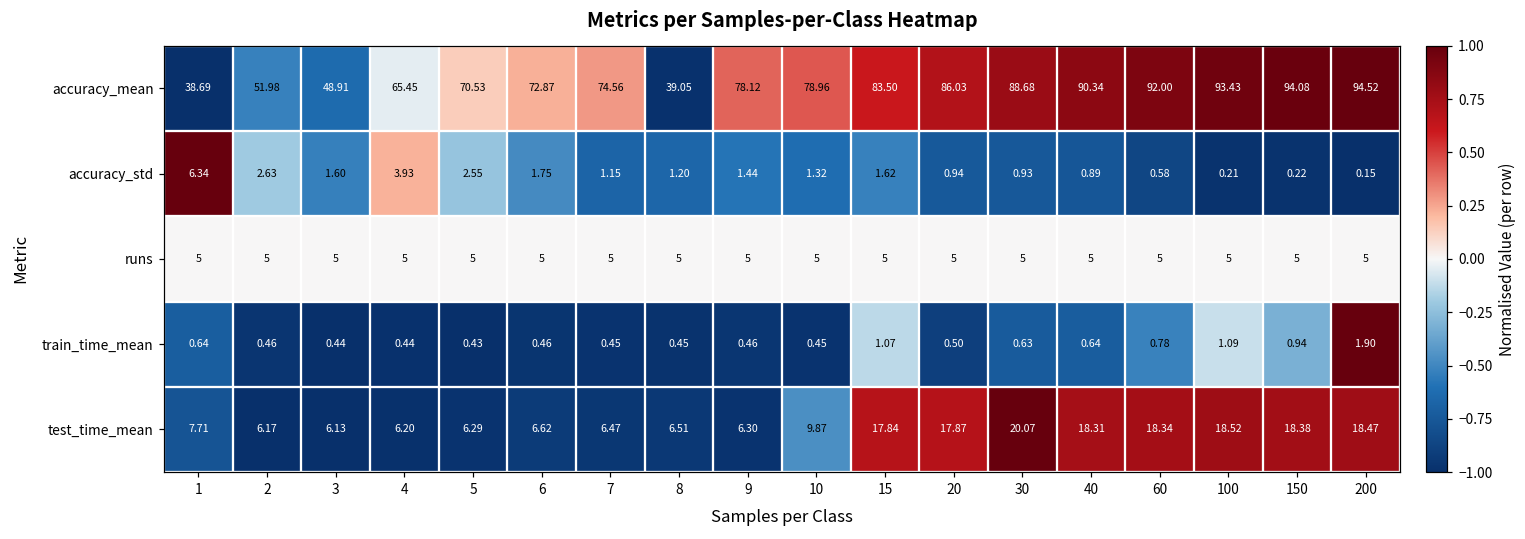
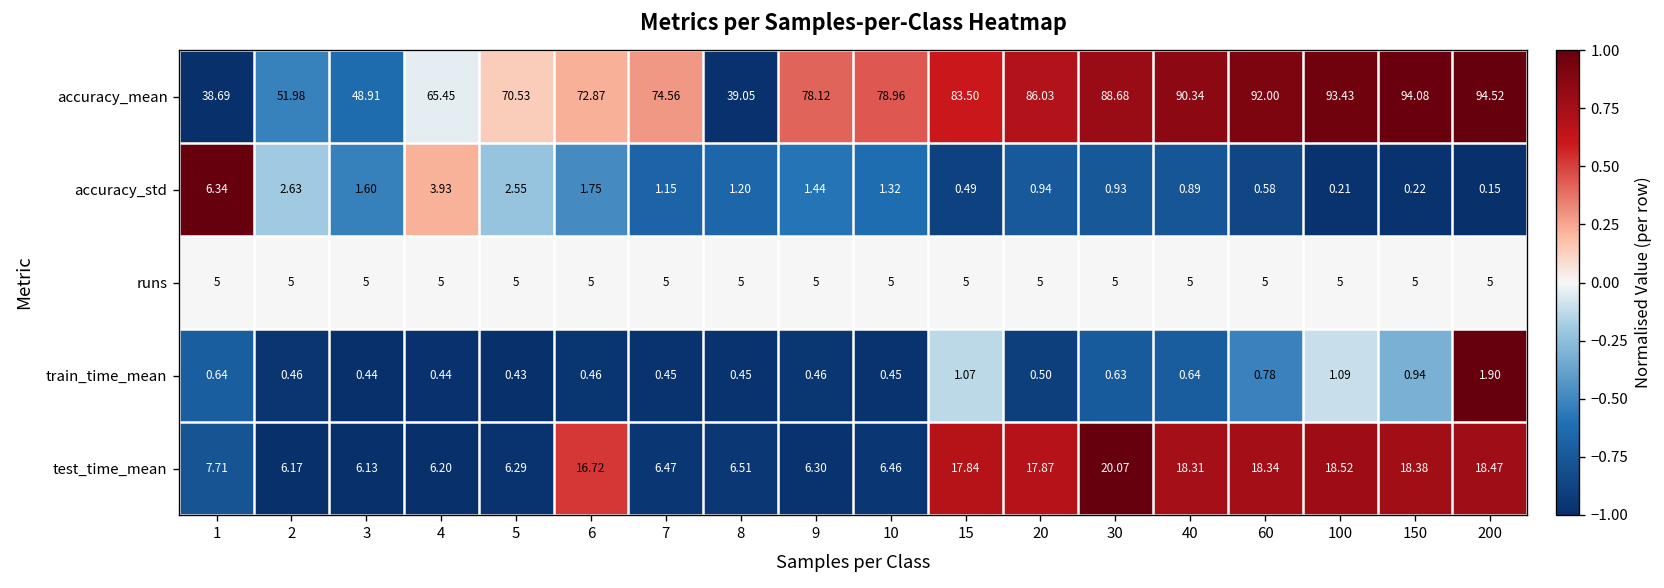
accuracy_std, 15: 1.62 -> 0.49
test_time_mean, 6: 6.62 -> 16.72
test_time_mean, 10: 9.87 -> 6.46
